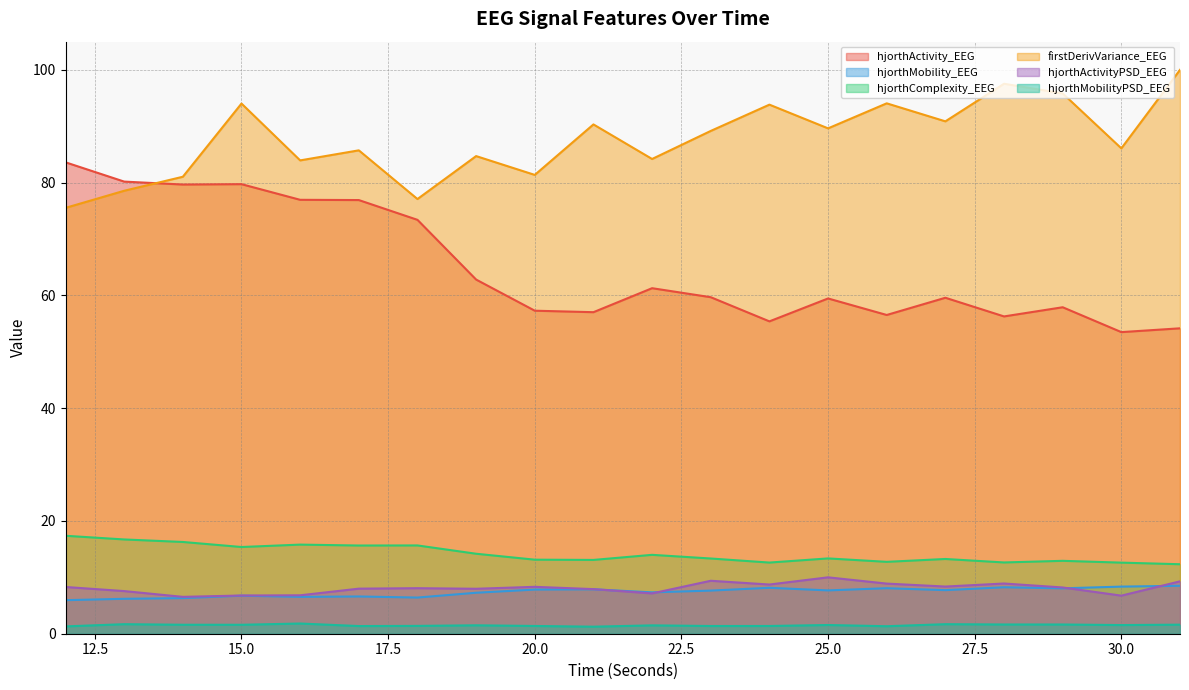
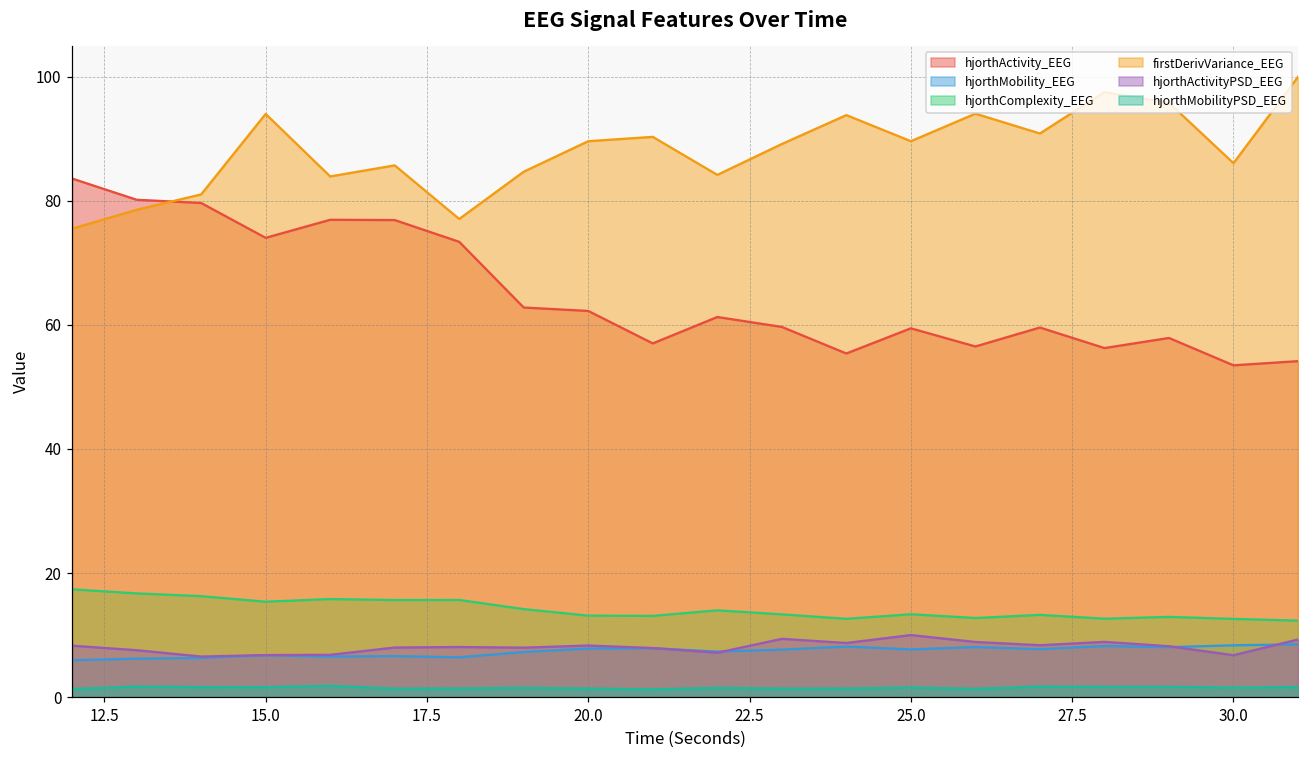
hjorthActivity_EEG, 15.0: 80 -> 74
hjorthActivity_EEG, 20.0: 57 -> 62
firstDerivVariance_EEG, 20.0: 81 -> 90
